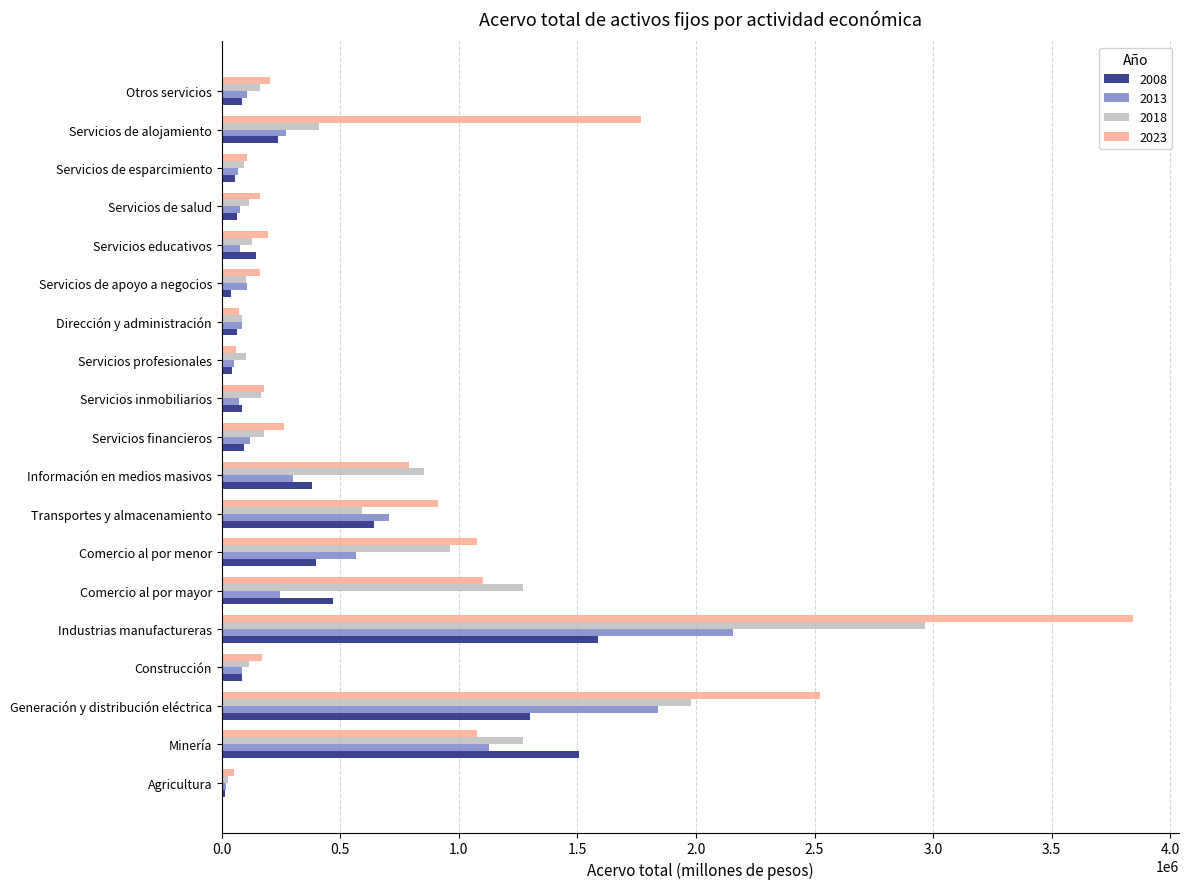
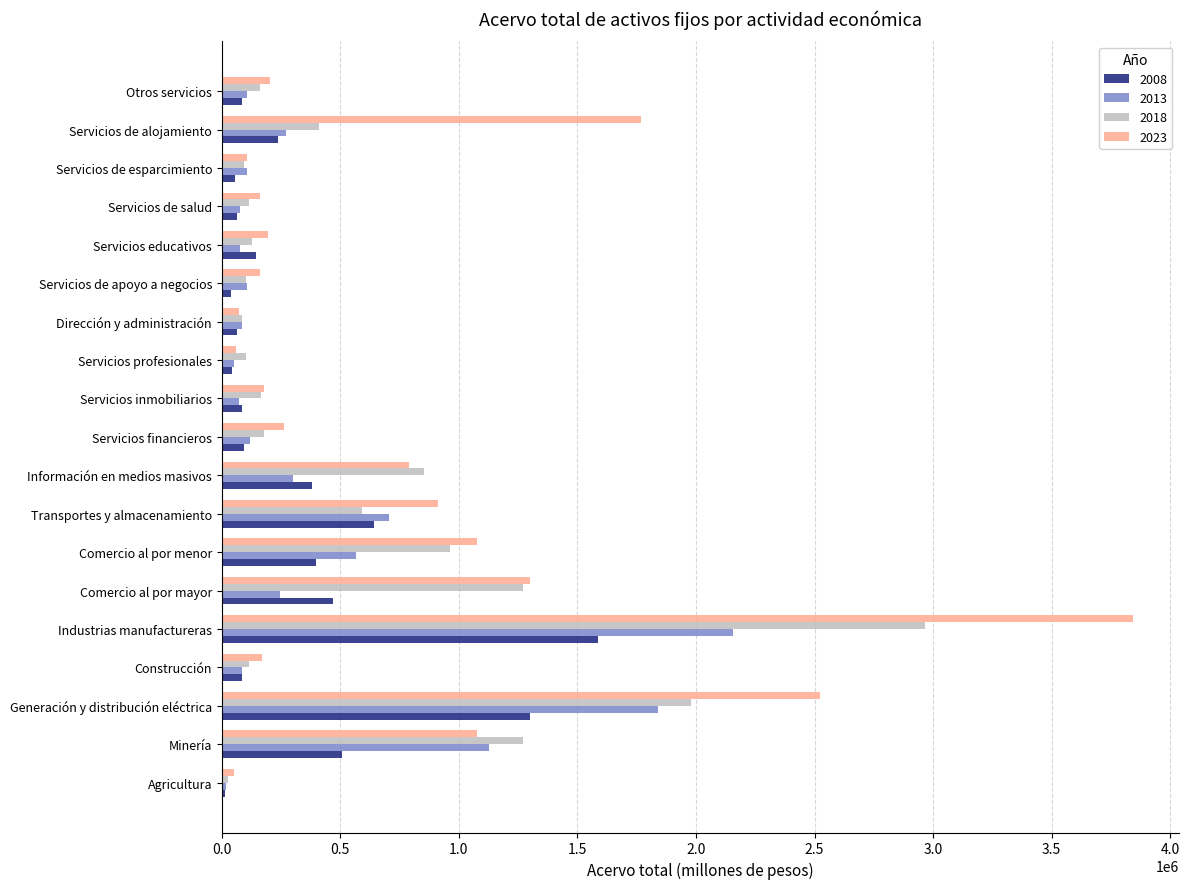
2013, Servicios de esparcimiento: 70000 -> 100000
2023, Comercio al por mayor: 1100000 -> 1300000
2008, Minería: 1510000 -> 510000
